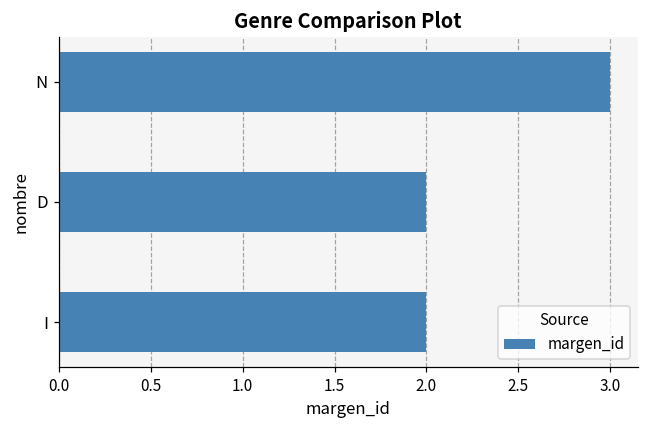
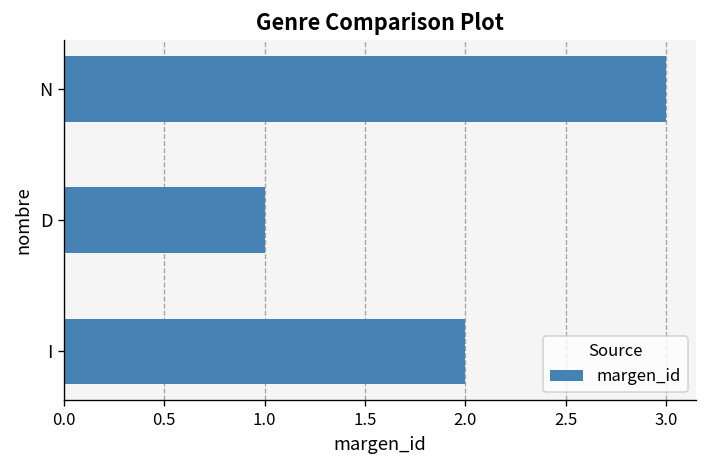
D: 2 -> 1
